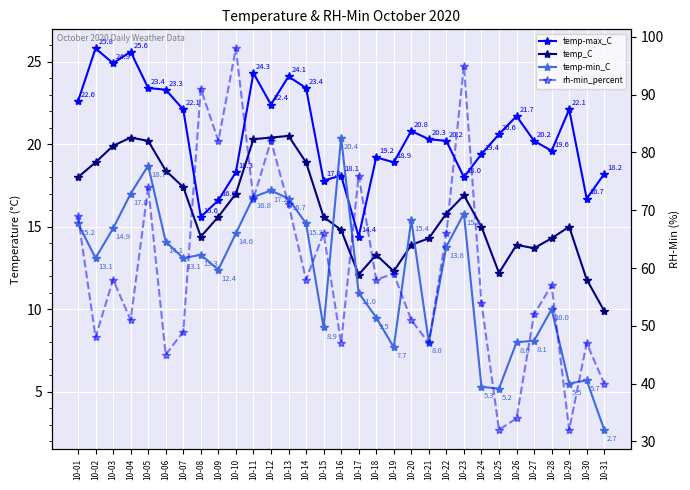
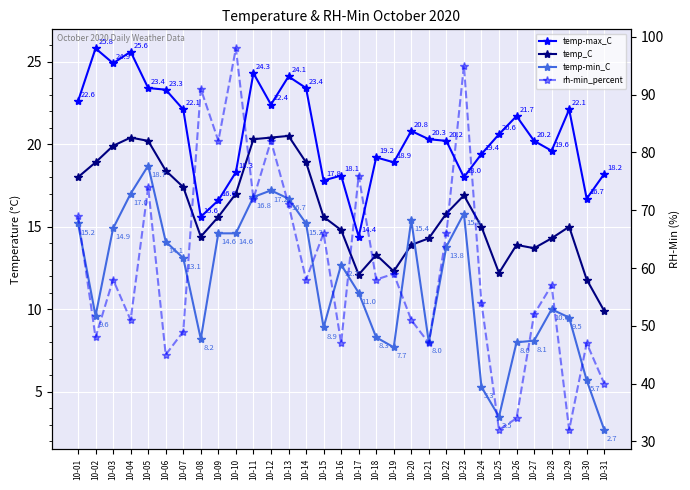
temp-min_C, 10-02: 13.1 -> 9.6
temp-min_C, 10-08: 13.3 -> 8.2
temp-min_C, 10-09: 12.4 -> 14.6
temp-min_C, 10-16: 20.4 -> 12.7
temp-min_C, 10-18: 9.5 -> 8.3
temp-min_C, 10-25: 5.2 -> 3.5
temp-min_C, 10-29: 5.5 -> 9.5
